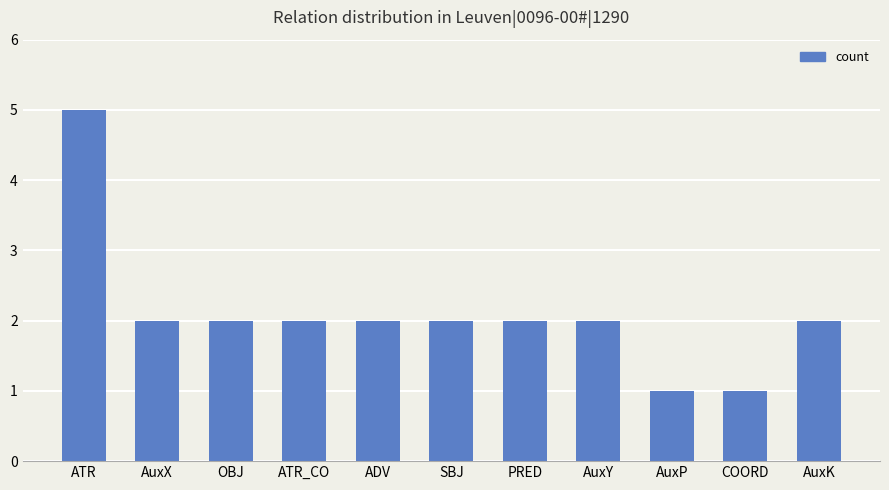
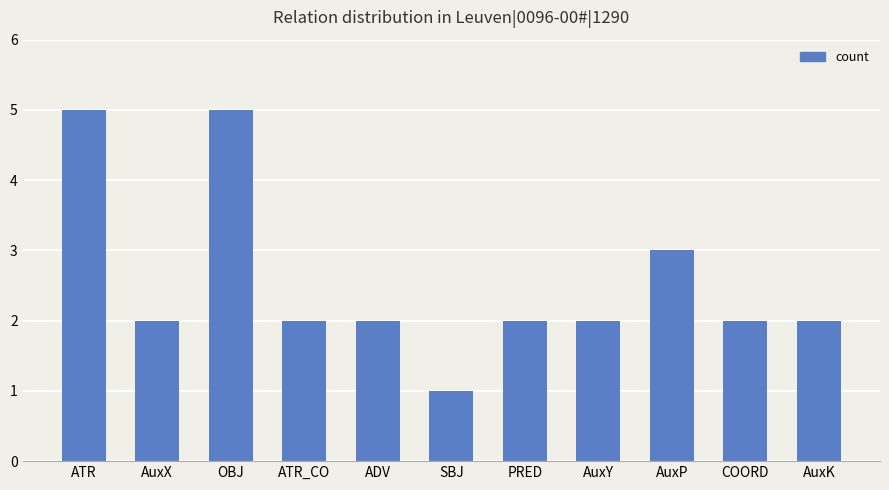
OBJ: 2 -> 5
SBJ: 2 -> 1
AuxP: 1 -> 3
COORD: 1 -> 2
